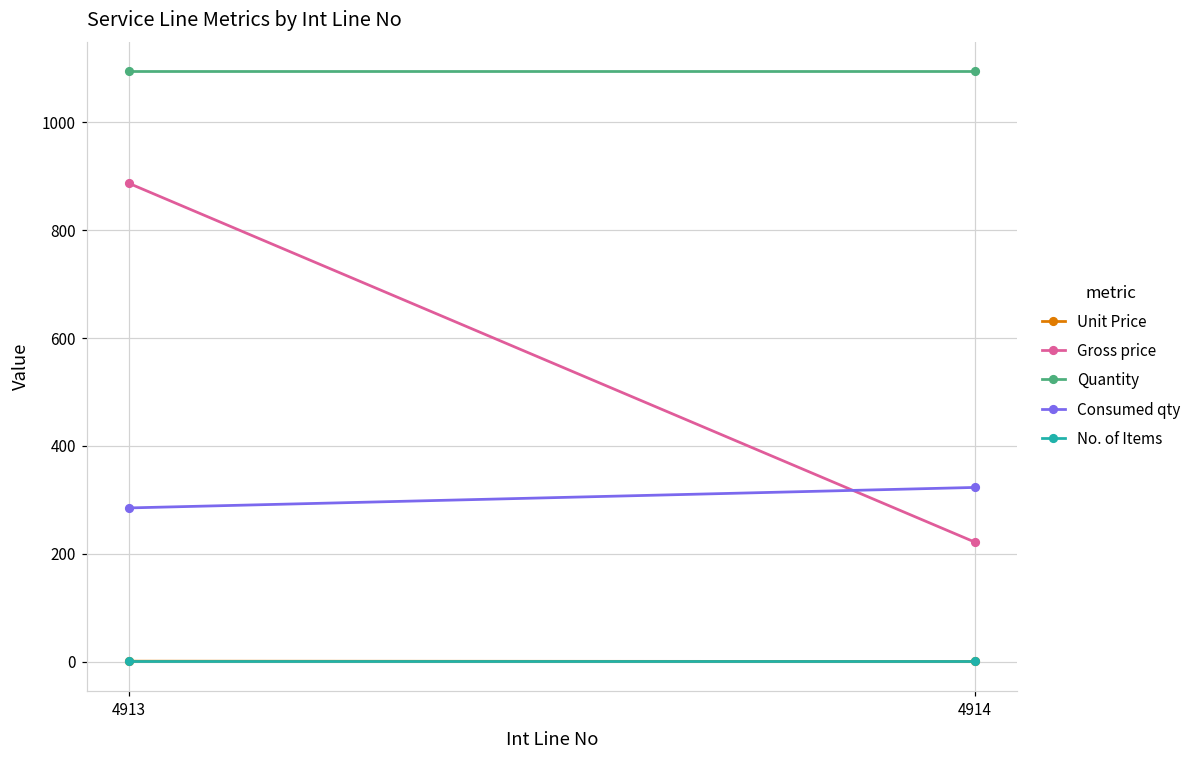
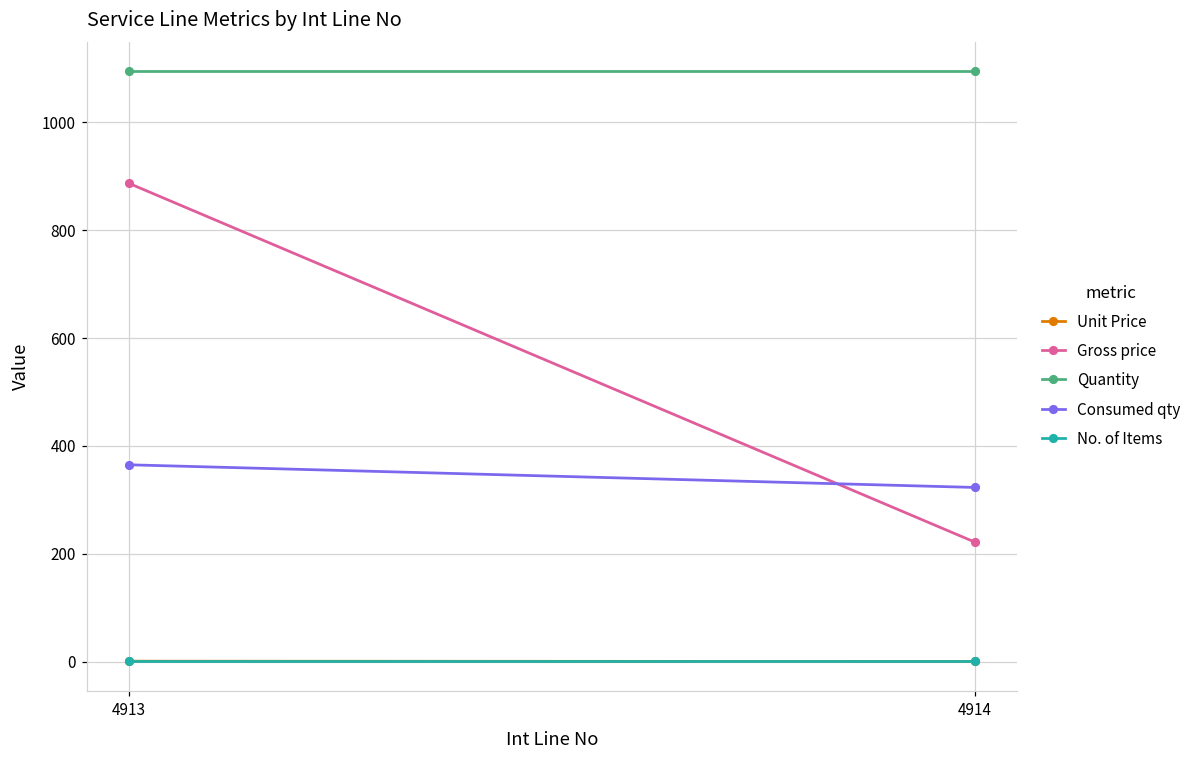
Consumed qty, 4913: 290 -> 370
